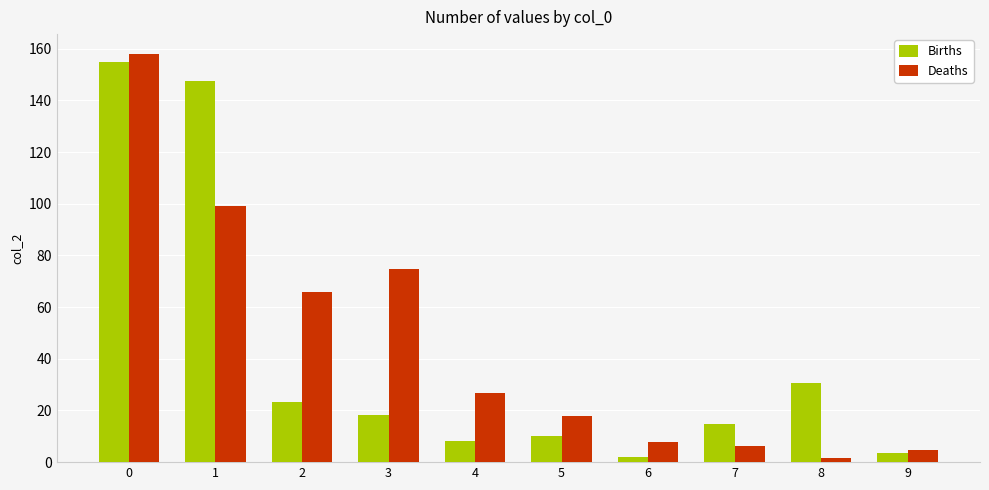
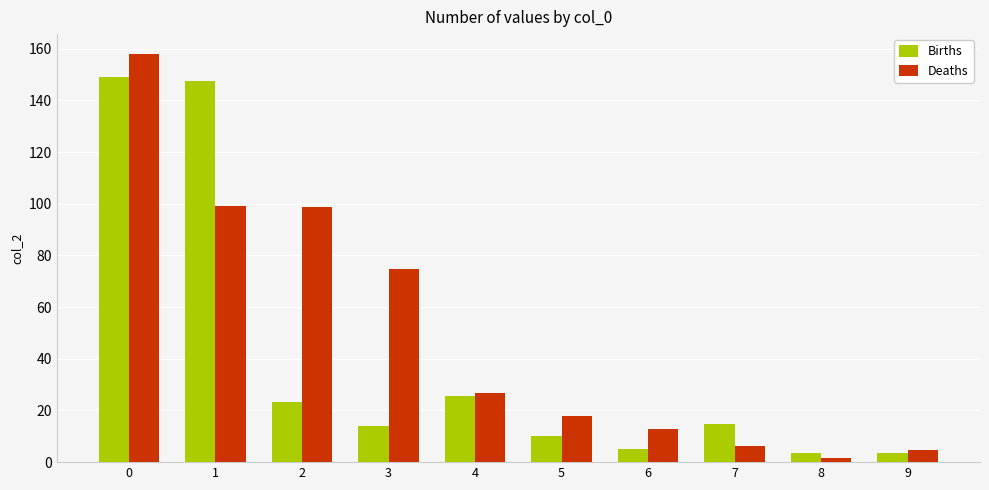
Births, 0: 155 -> 149
Deaths, 2: 66 -> 99
Births, 3: 18 -> 14
Births, 4: 8 -> 25
Births, 6: 2 -> 5
Deaths, 6: 8 -> 13
Births, 8: 31 -> 4
